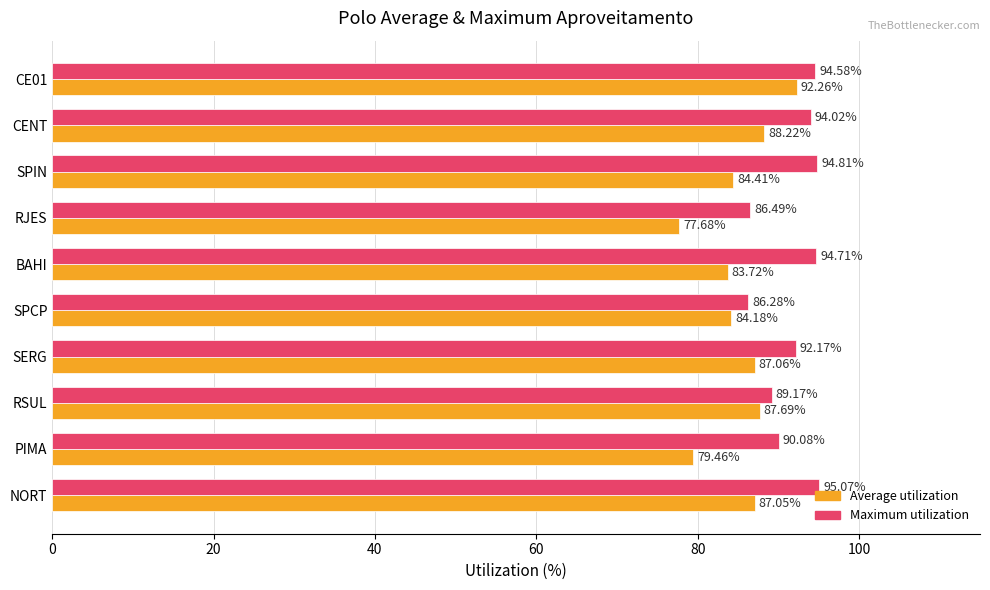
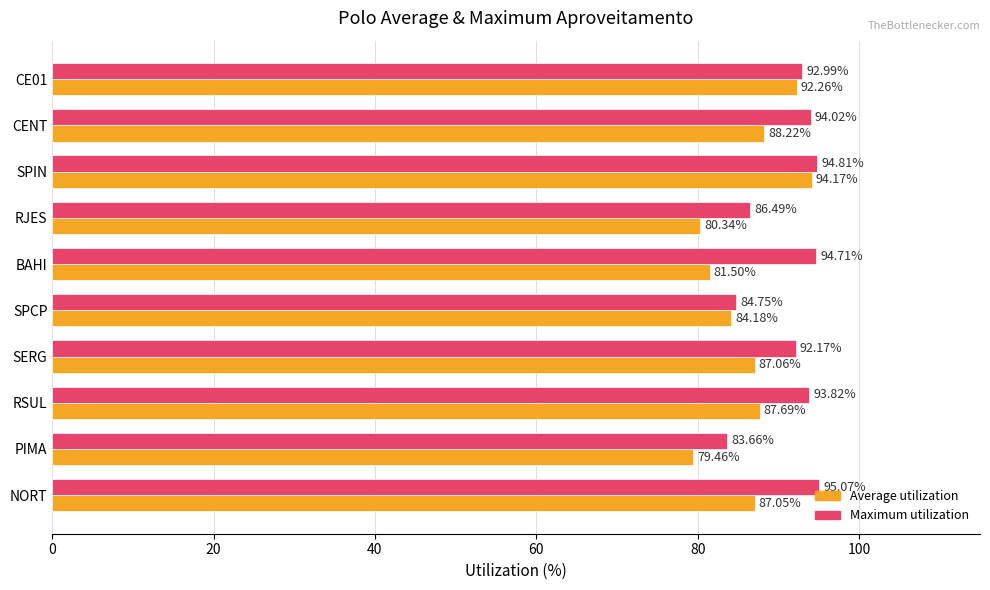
Maximum utilization, CE01: 94.58% -> 92.99%
Average utilization, SPIN: 84.41% -> 94.17%
Average utilization, RJES: 77.68% -> 80.34%
Average utilization, BAHI: 83.72% -> 81.50%
Maximum utilization, SPCP: 86.28% -> 84.75%
Maximum utilization, RSUL: 89.17% -> 93.82%
Maximum utilization, PIMA: 90.08% -> 83.66%
